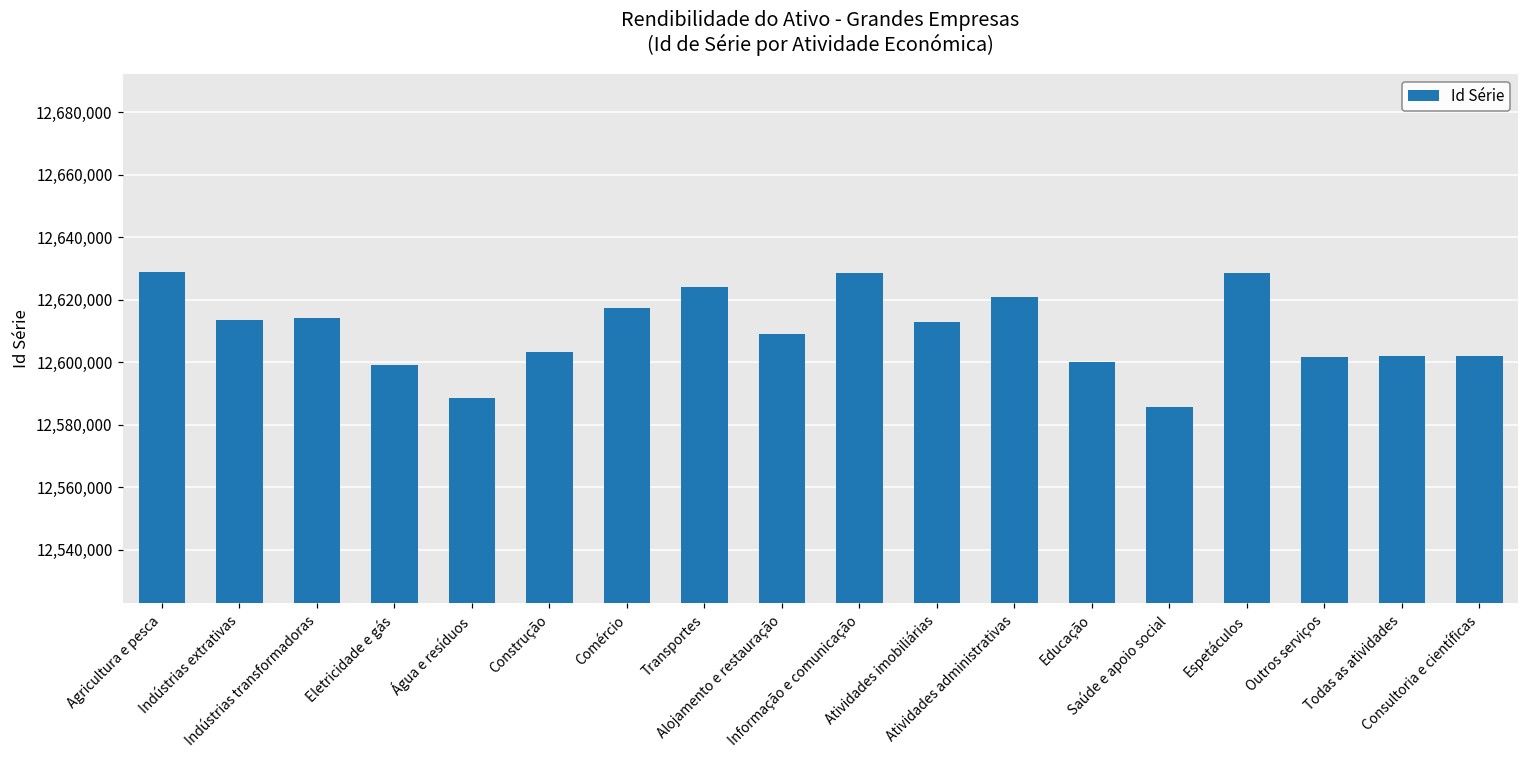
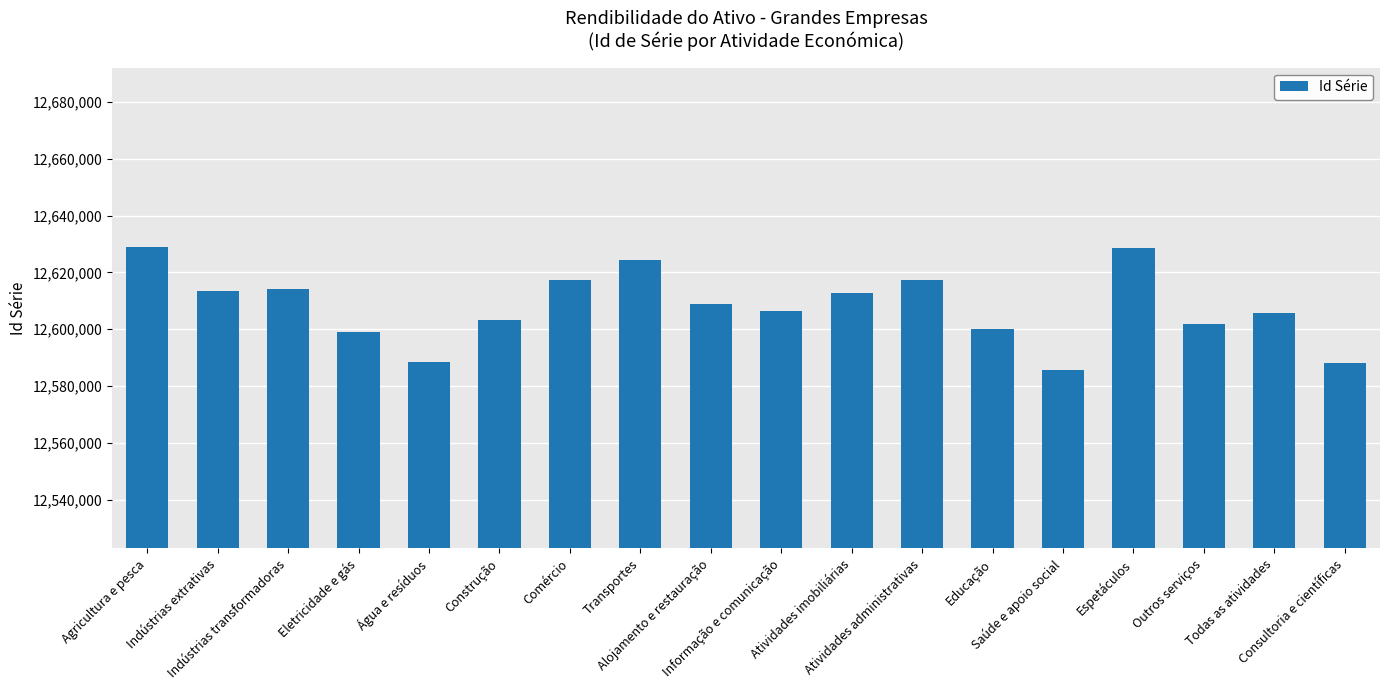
Informação e comunicação: 12,628,000 -> 12,607,000
Atividades administrativas: 12,621,000 -> 12,617,000
Todas as atividades: 12,602,000 -> 12,606,000
Consultoria e científicas: 12,602,000 -> 12,588,000
